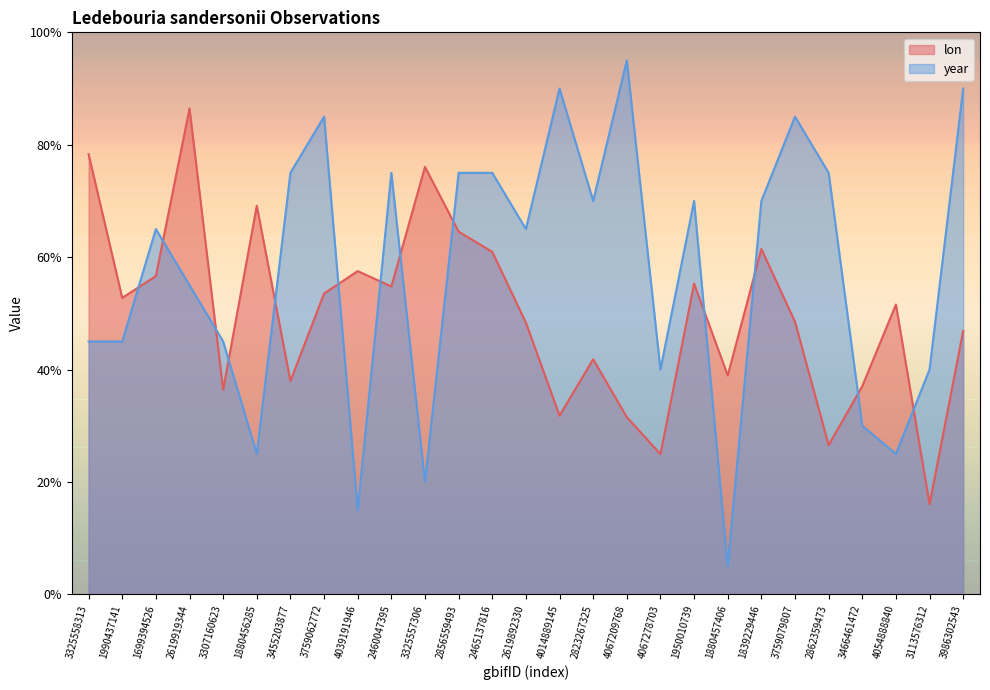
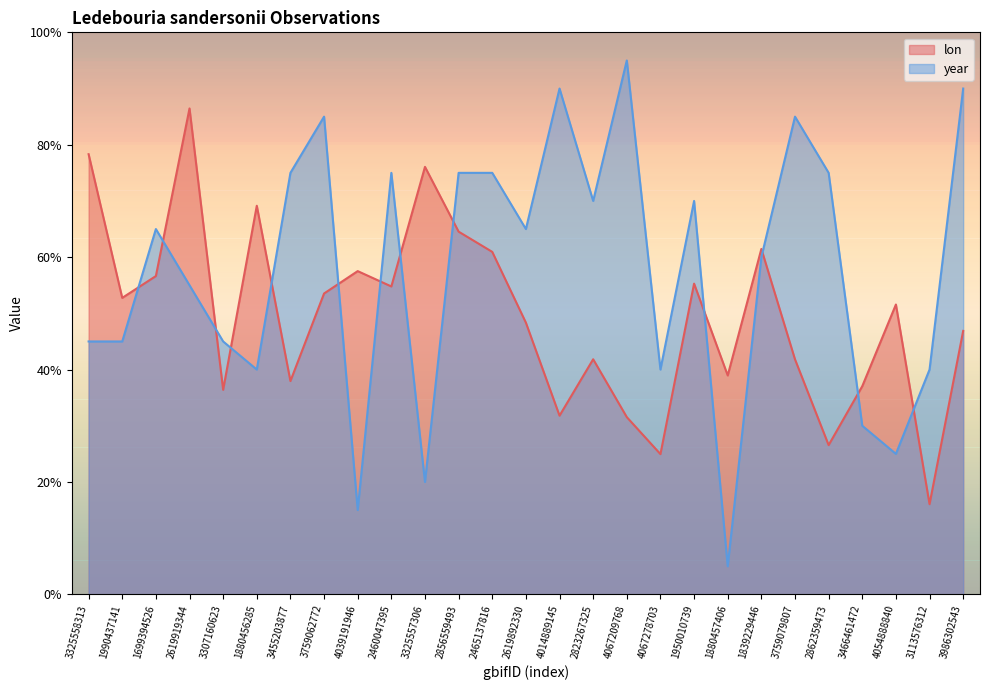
year, 1880456285: 25% -> 40%
year, 1839229446: 70% -> 60%
lon, 3759079807: 49% -> 42%
